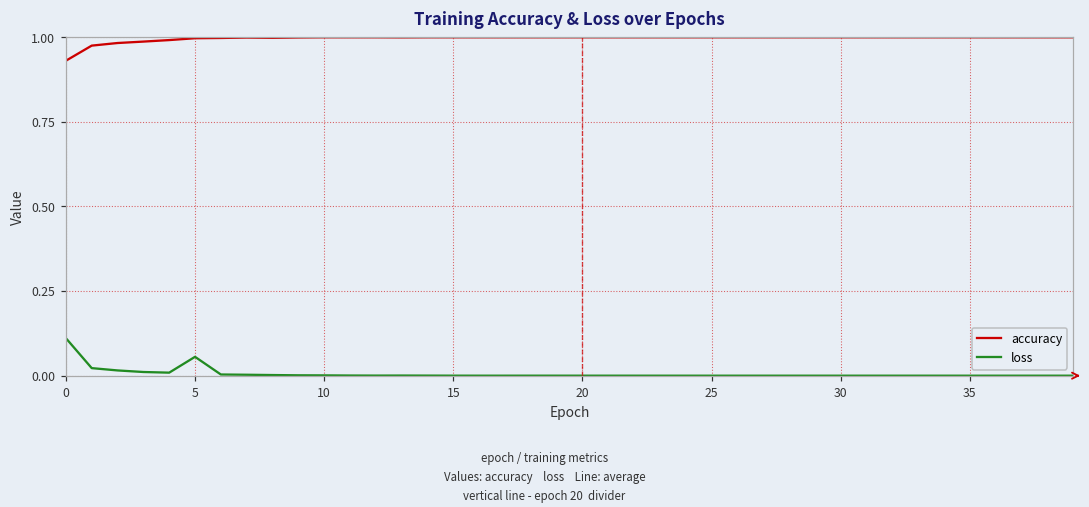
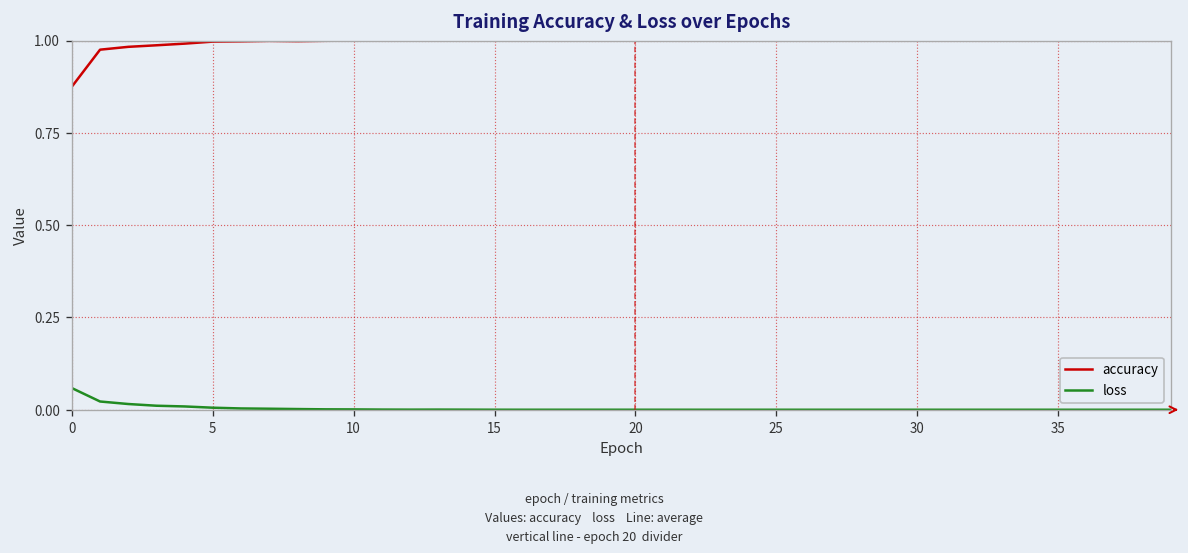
accuracy, 0: 0.93 -> 0.88
loss, 0: 0.11 -> 0.06
loss, 5: 0.06 -> 0.01
